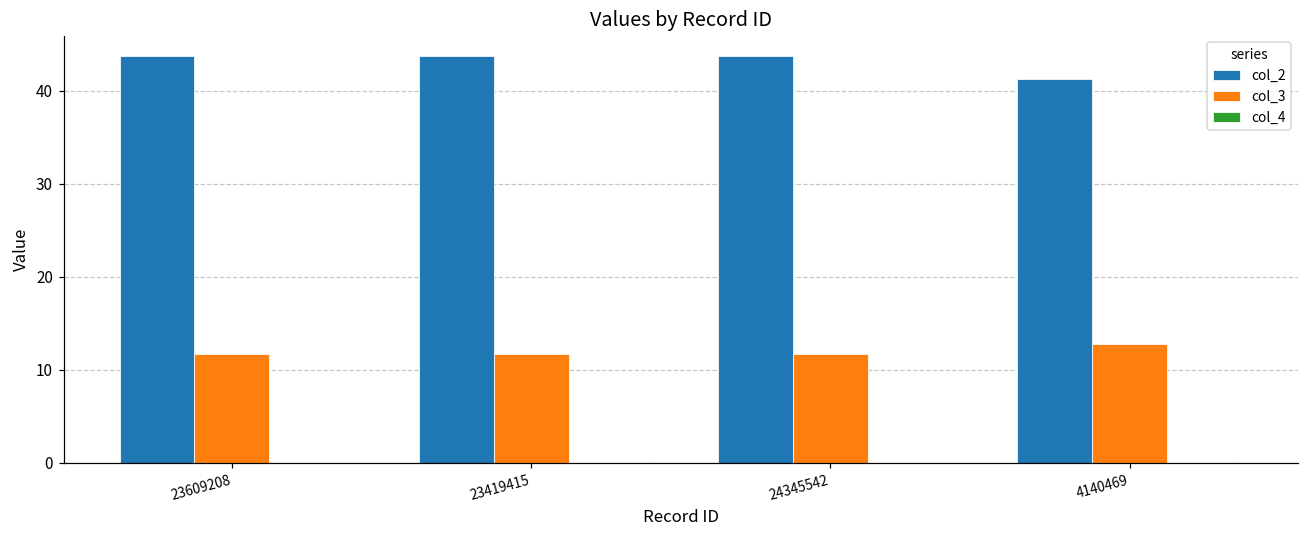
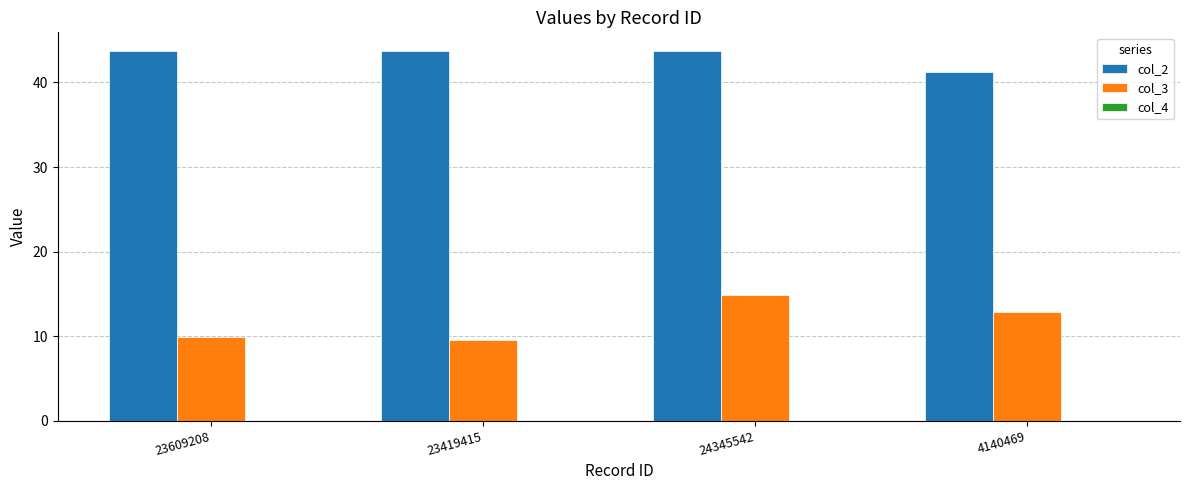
col_3, 23609208: 12 -> 10
col_3, 23419415: 12 -> 10
col_3, 24345542: 12 -> 15
